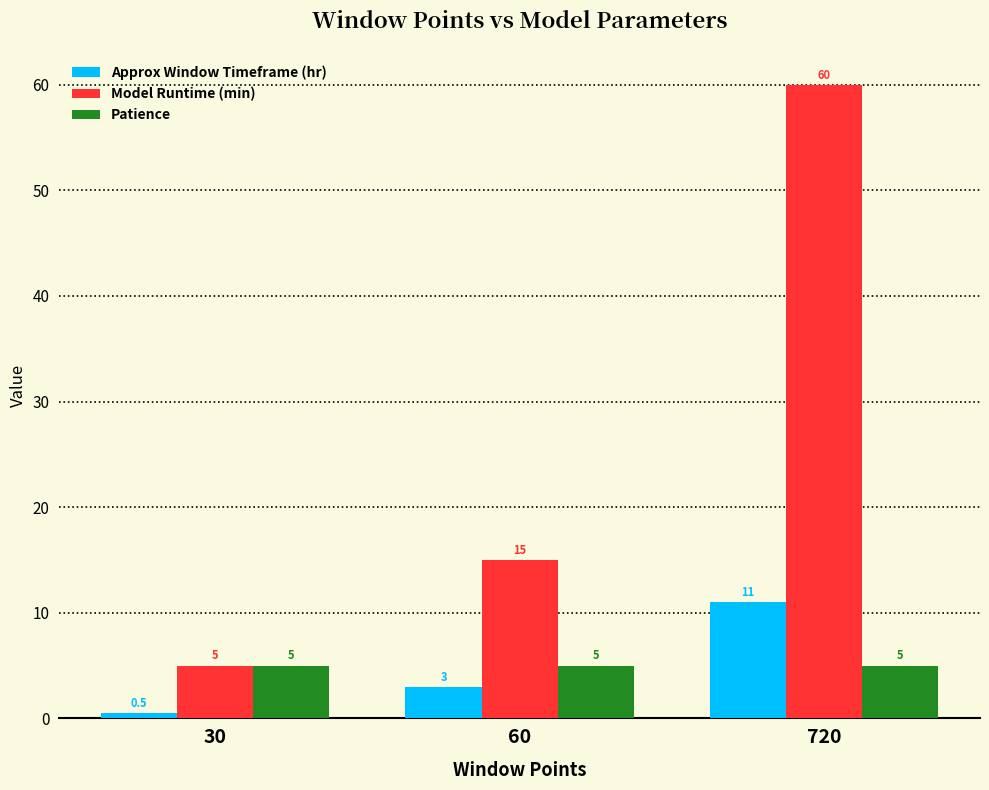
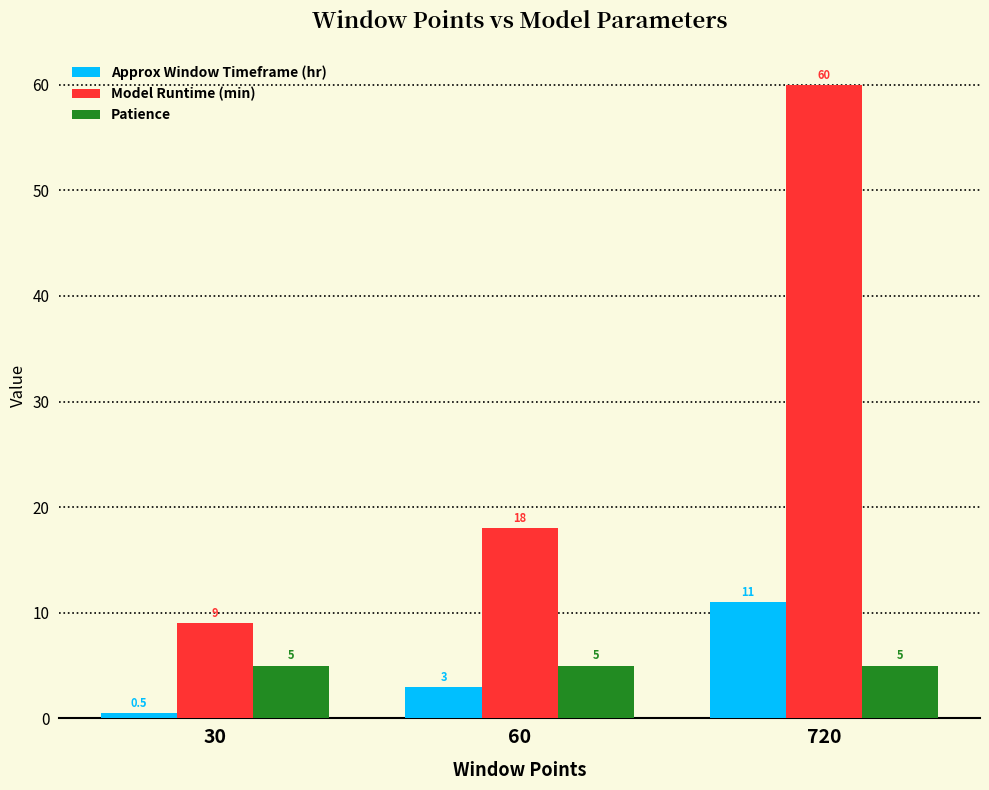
Model Runtime (min), 30: 5 -> 9
Model Runtime (min), 60: 15 -> 18
